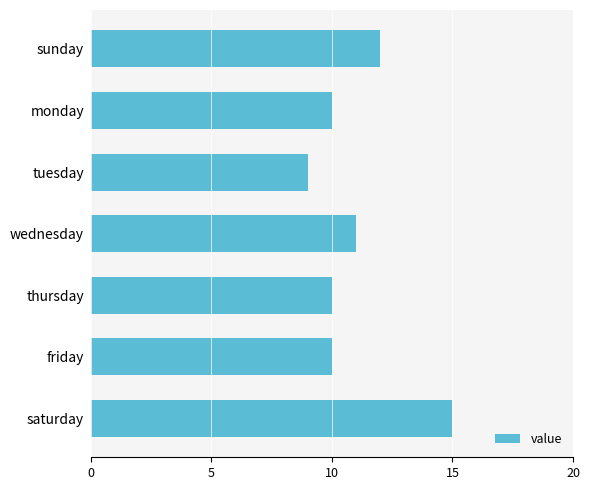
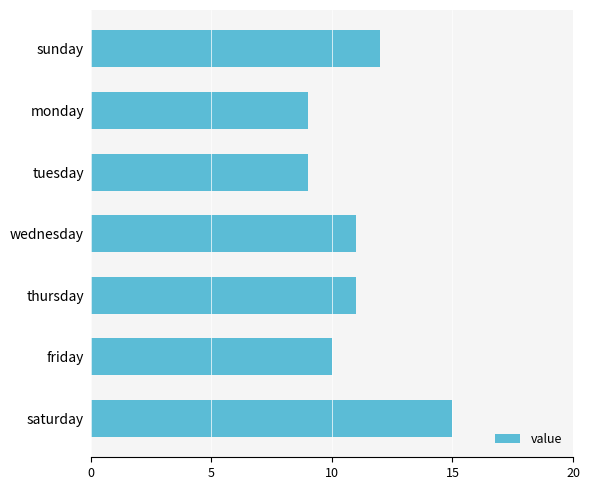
monday: 10 -> 9
thursday: 10 -> 11
